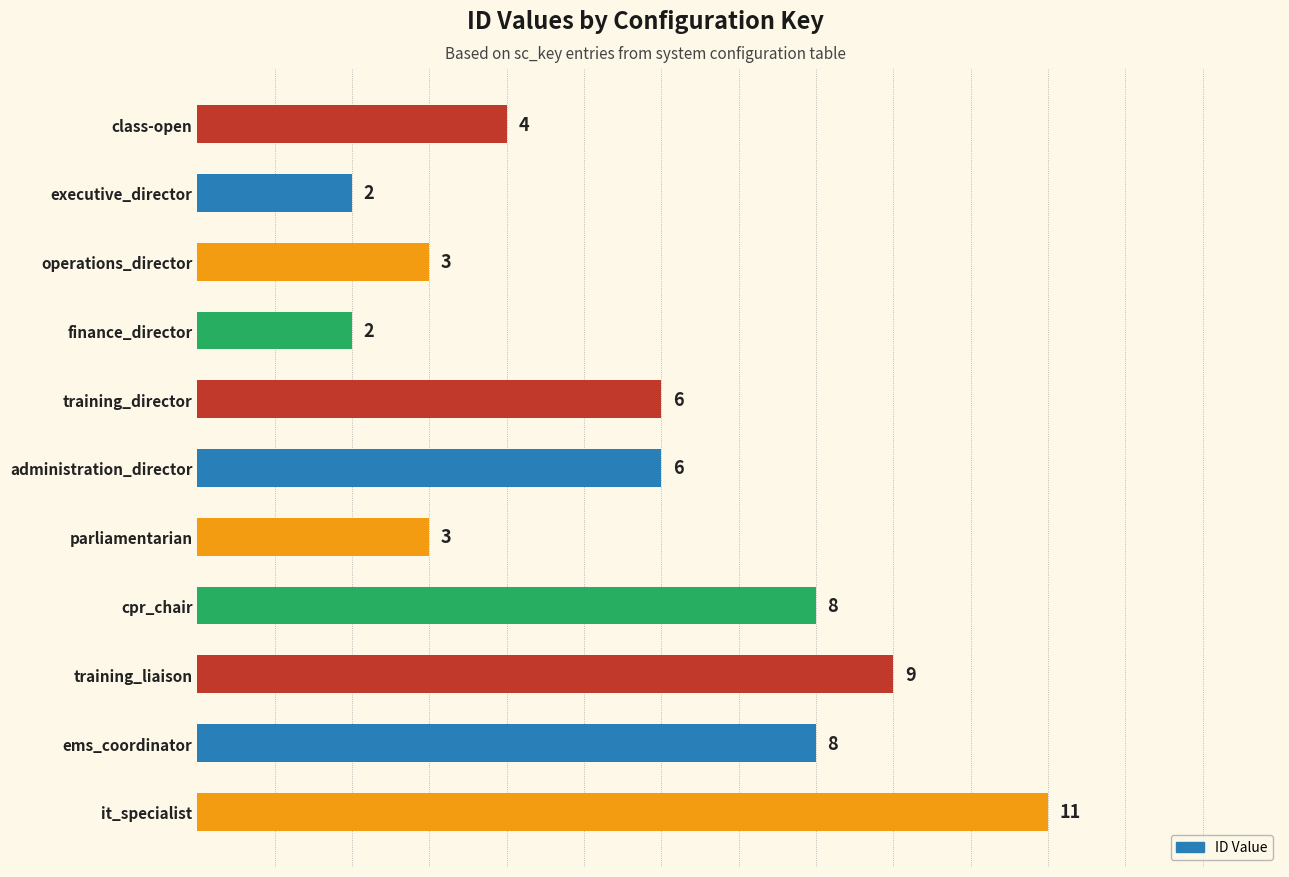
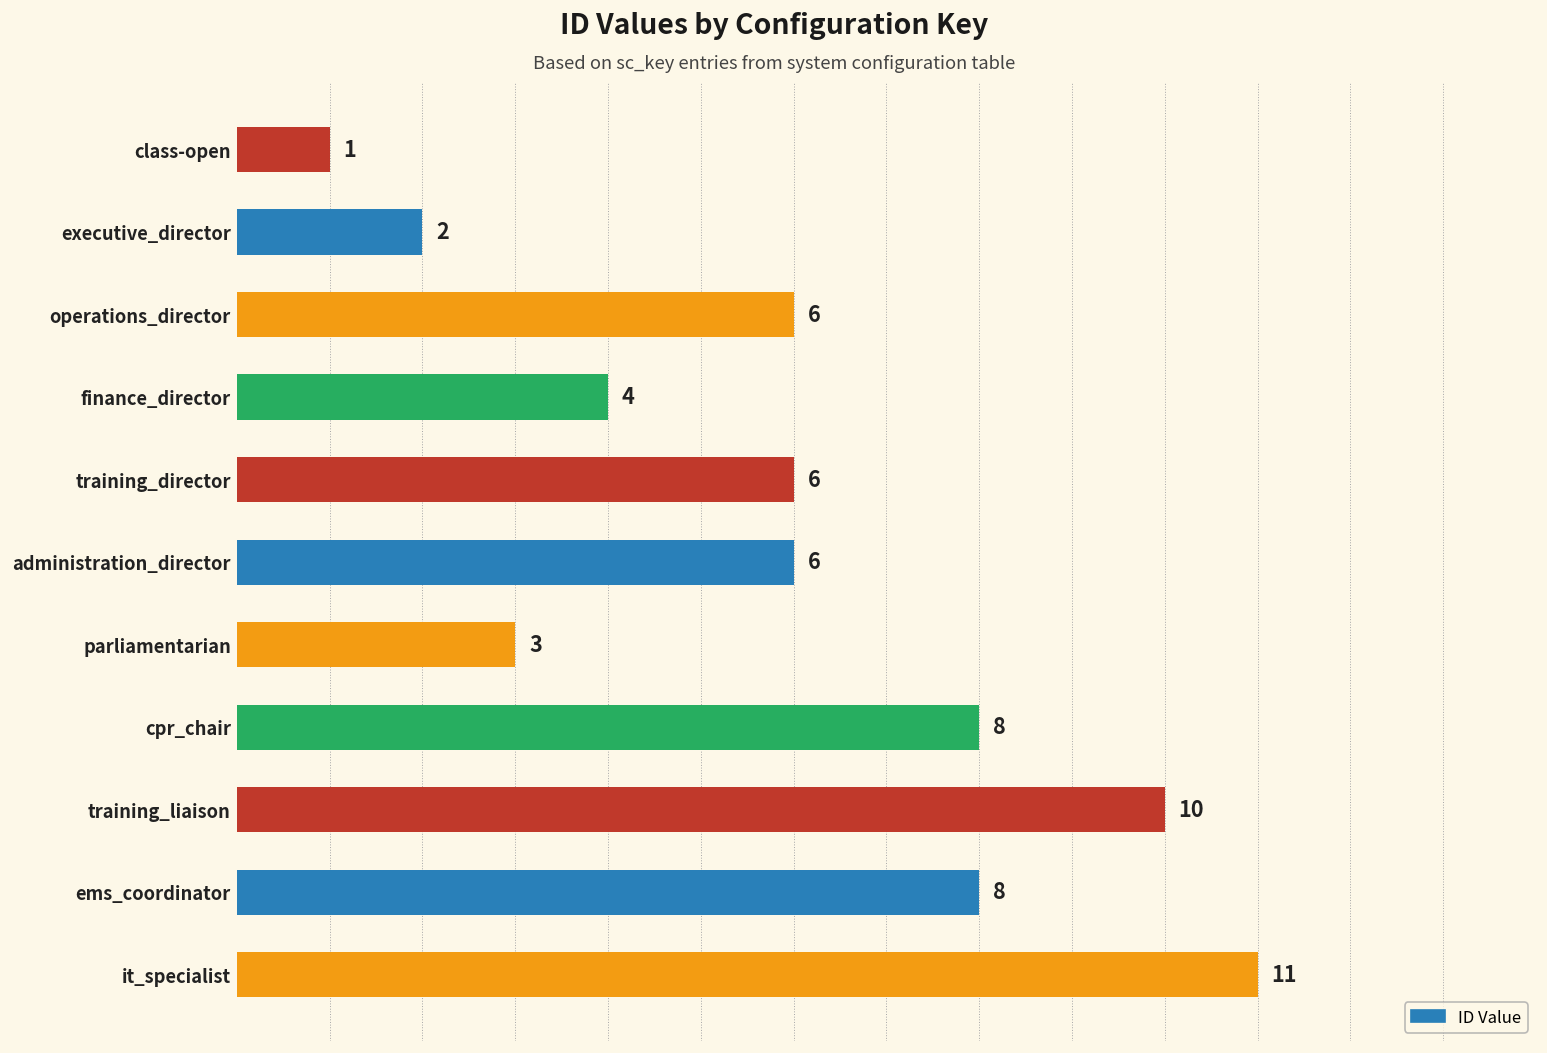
class-open: 4 -> 1
operations_director: 3 -> 6
finance_director: 2 -> 4
training_liaison: 9 -> 10
